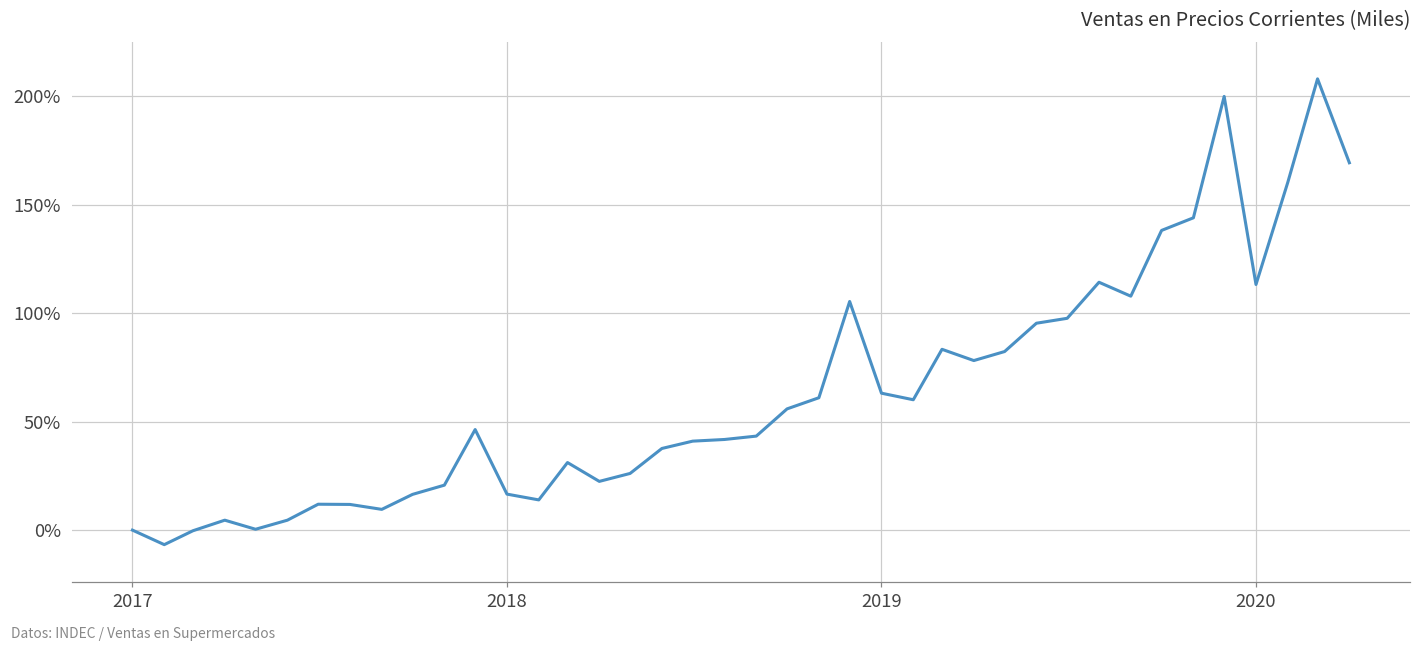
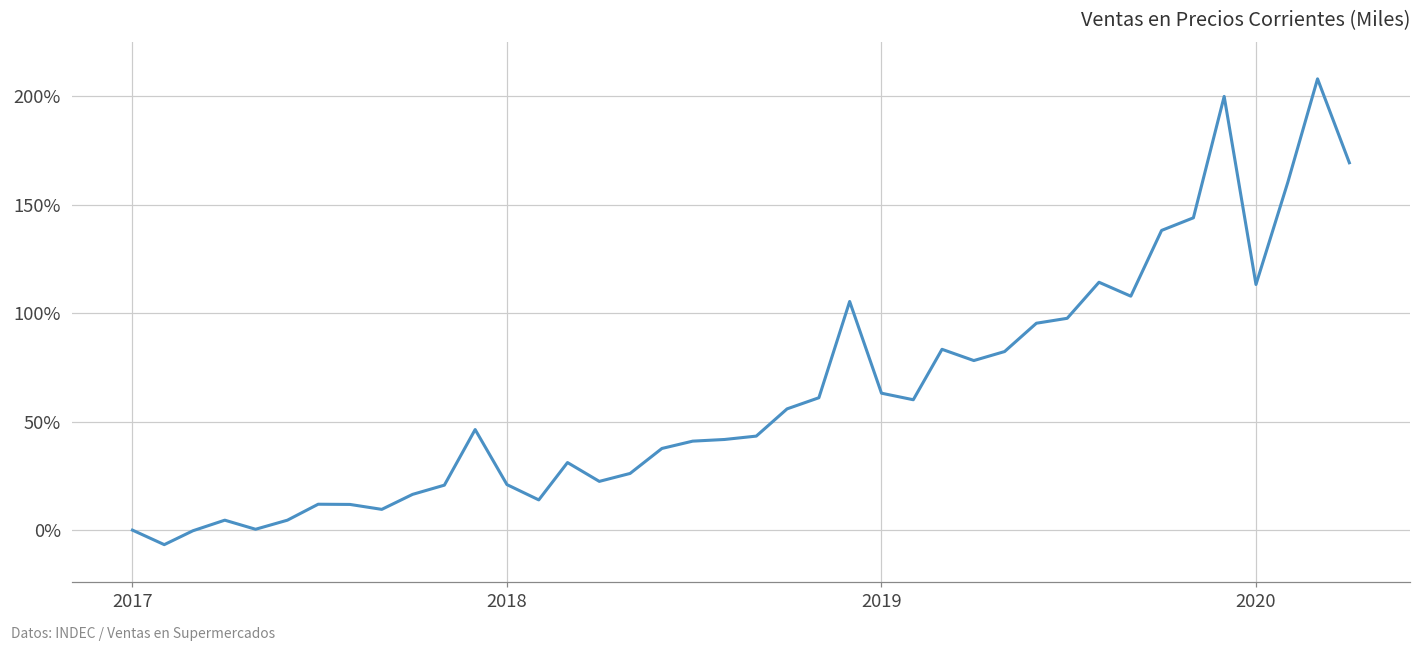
2018: 17% -> 21%
